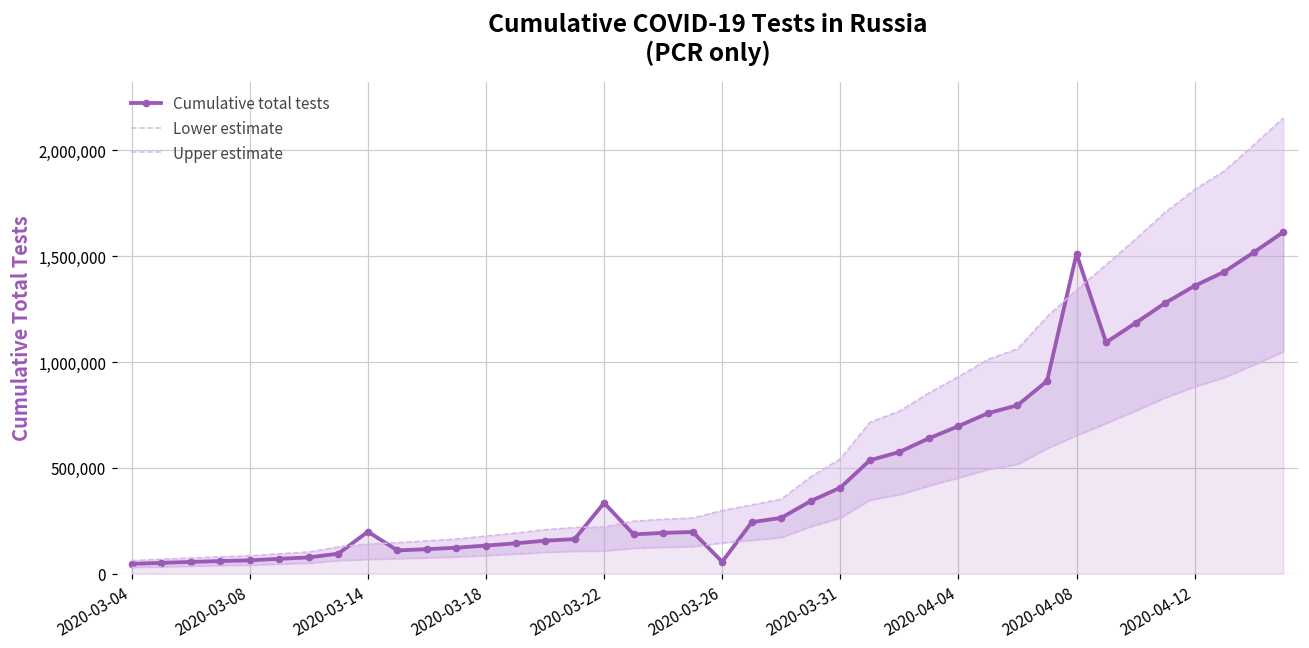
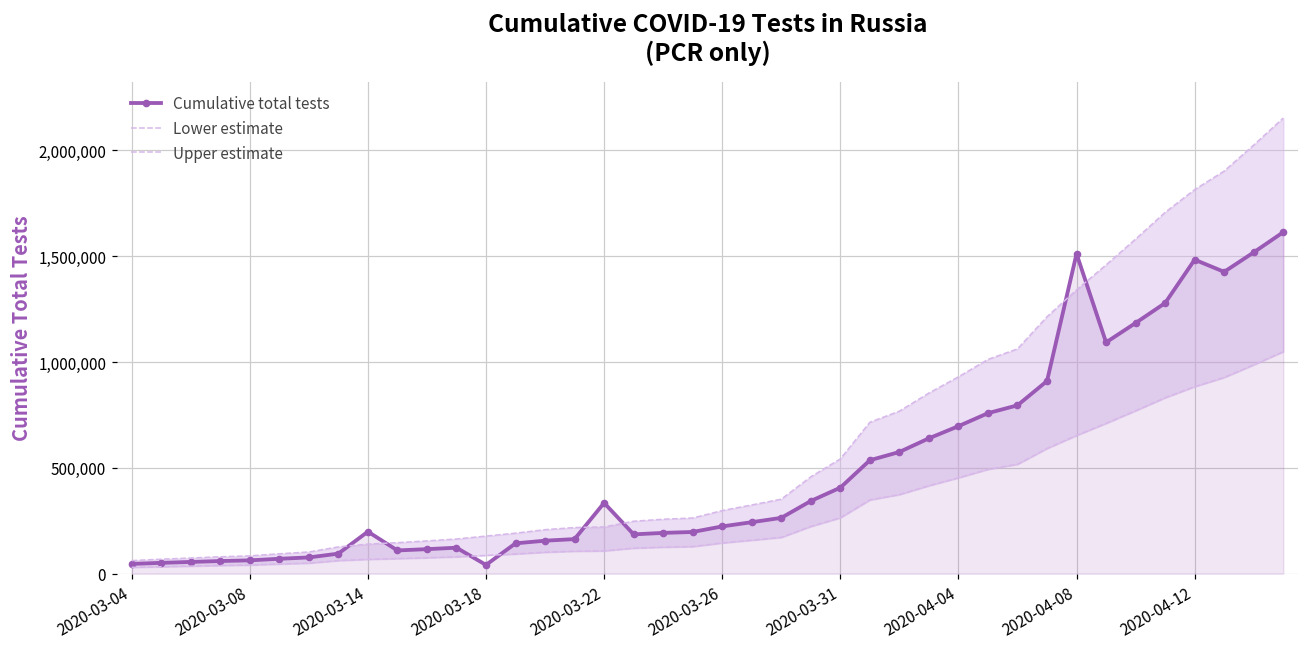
Cumulative total tests, 2020-03-18: 130,000 -> 40,000
Cumulative total tests, 2020-03-26: 60,000 -> 220,000
Cumulative total tests, 2020-04-12: 1,360,000 -> 1,480,000
